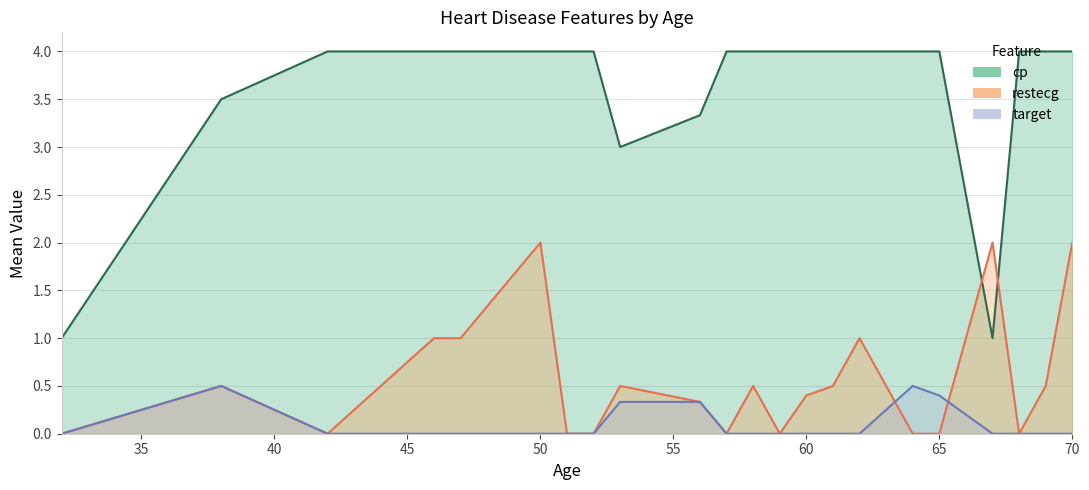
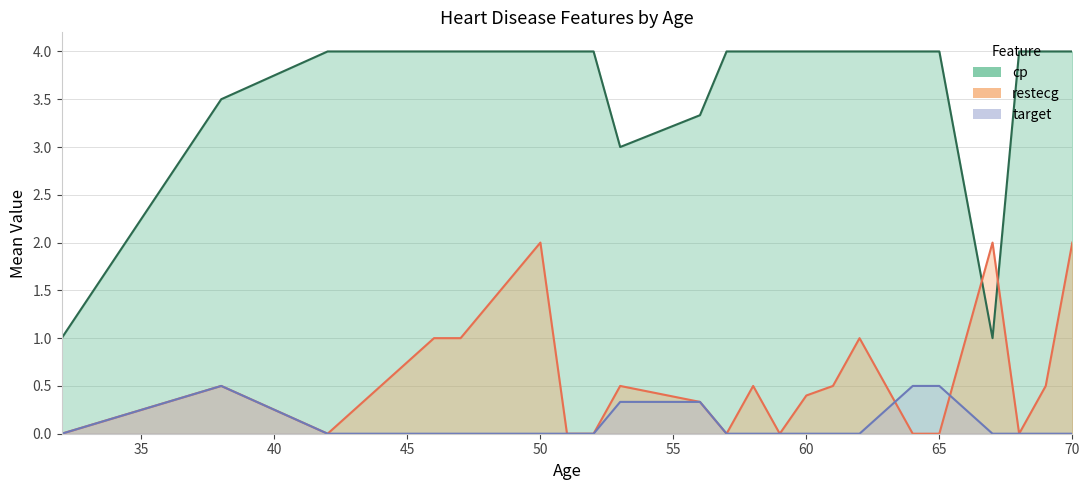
target, 65: 0.4 -> 0.5
